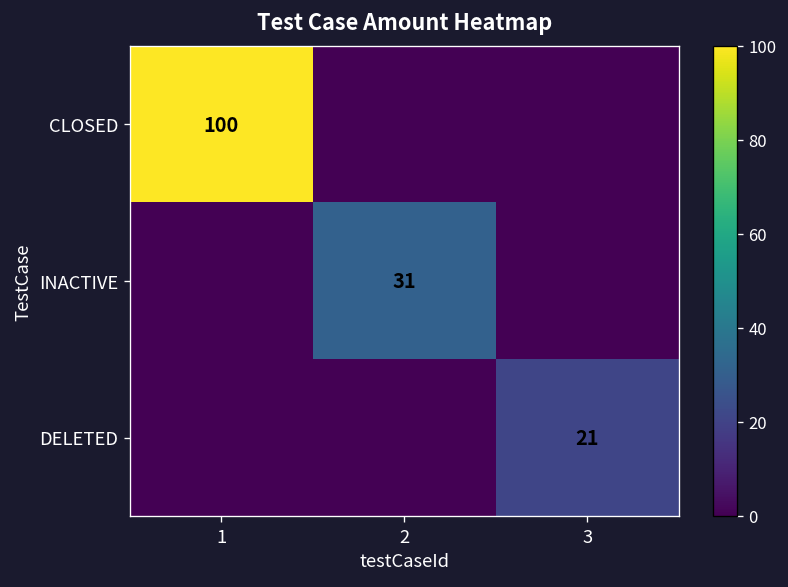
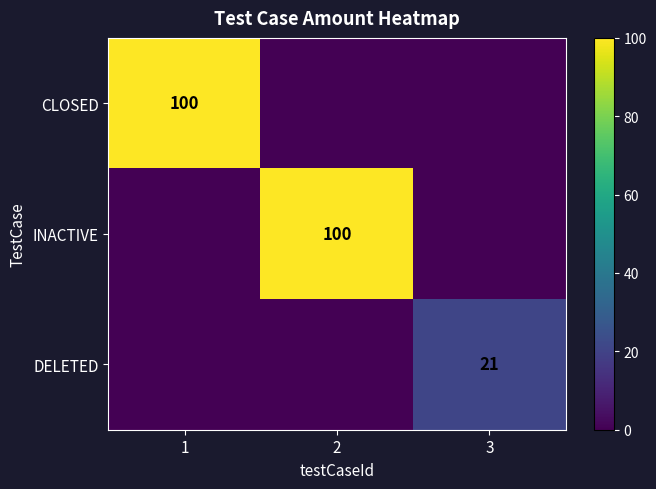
INACTIVE, 2: 31 -> 100
